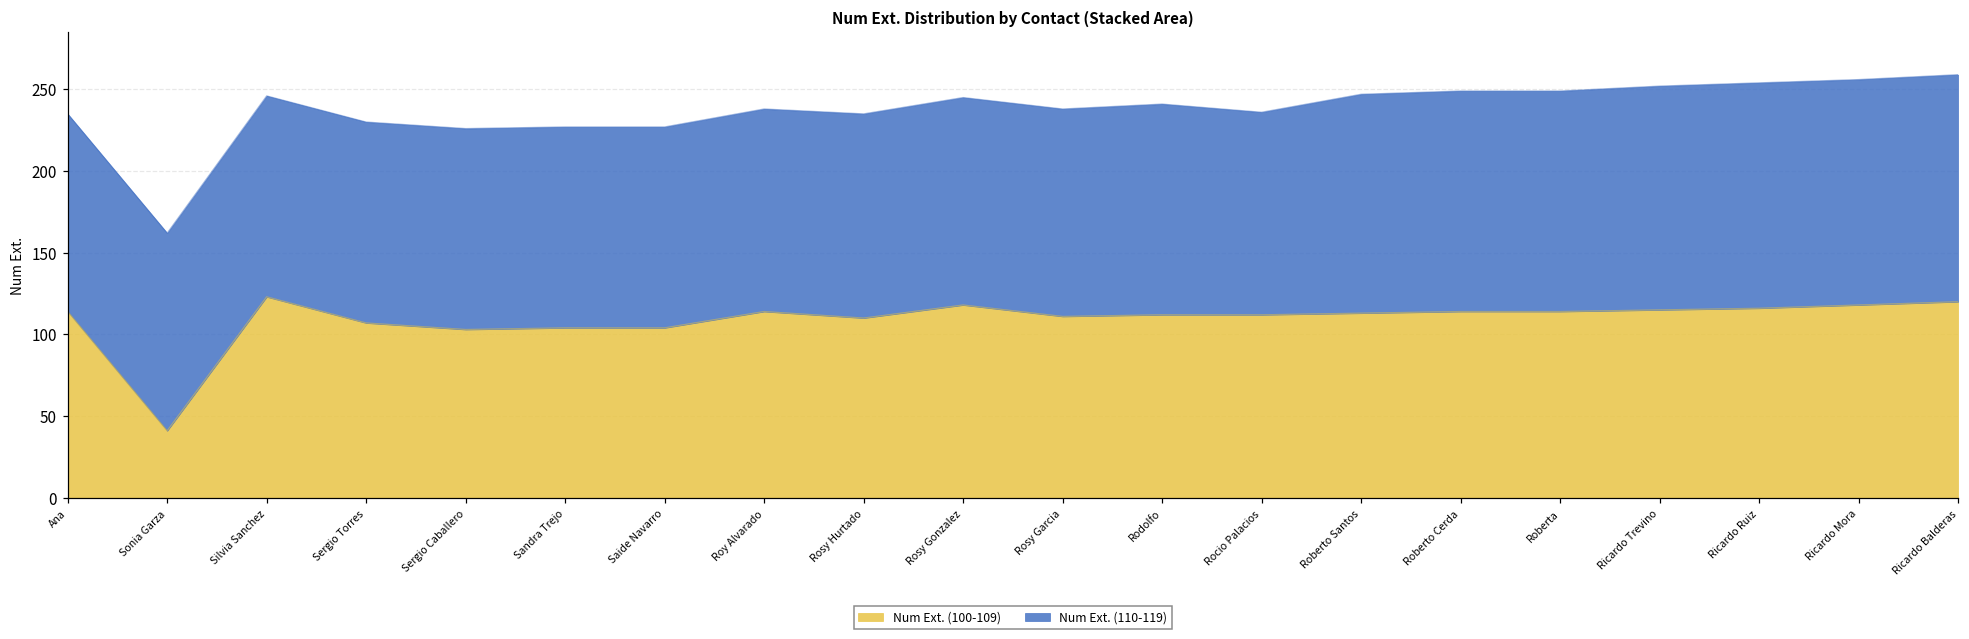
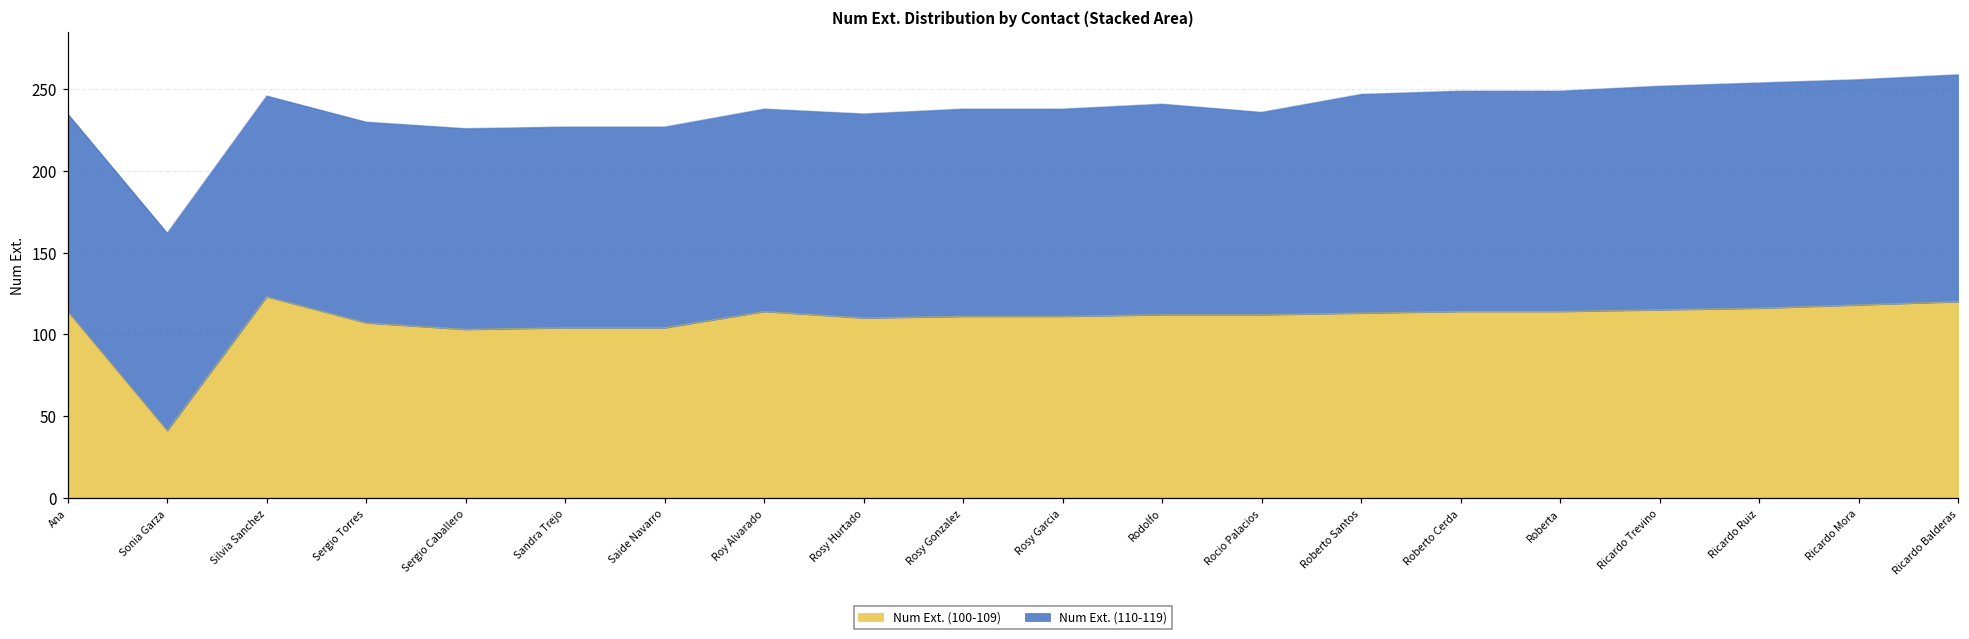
Num Ext. (100-109), Rosy Gonzalez: 118 -> 111
